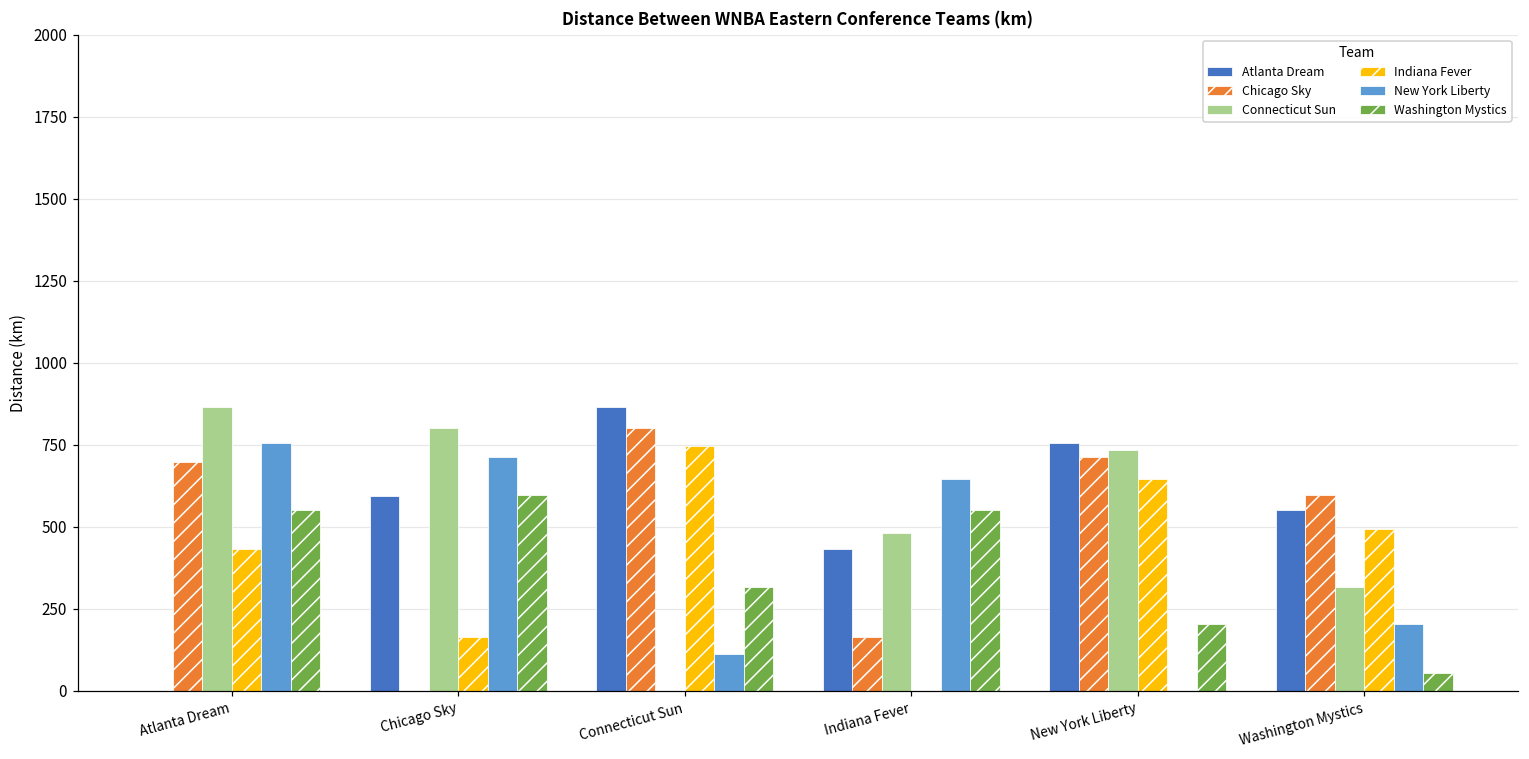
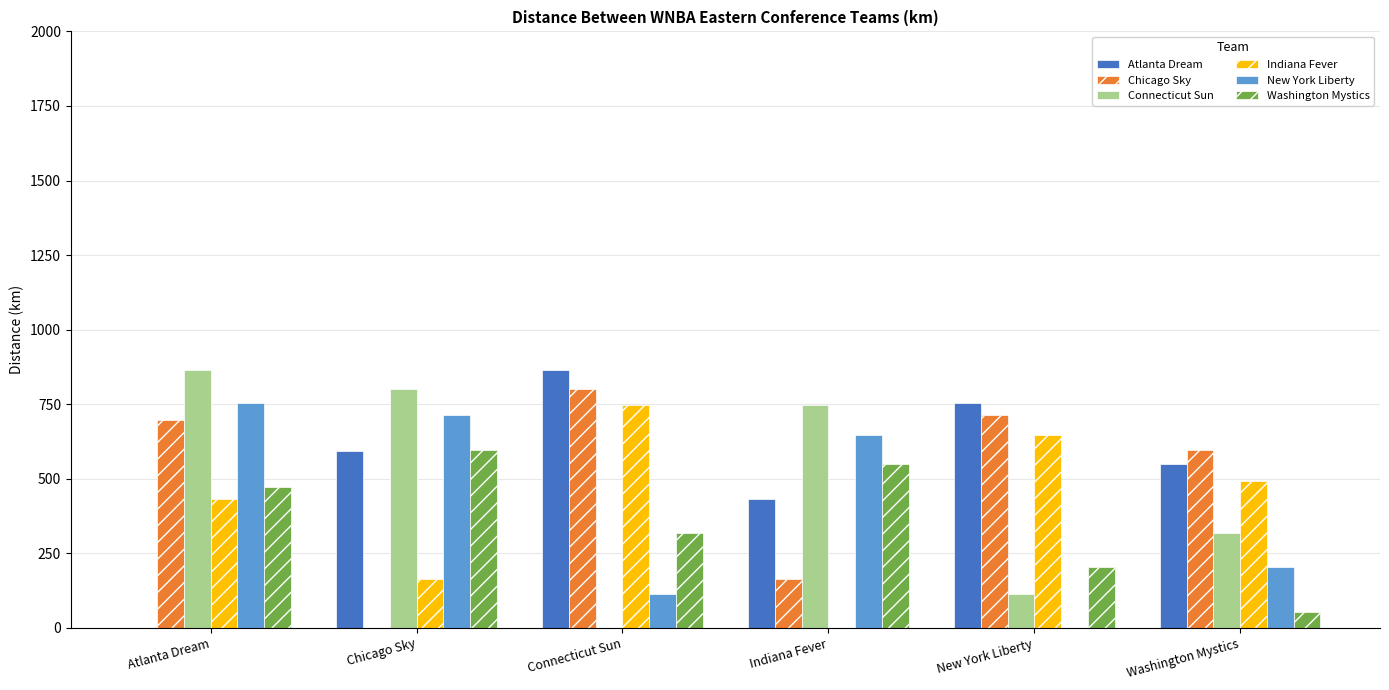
Washington Mystics, Atlanta Dream: 550 -> 470
Connecticut Sun, Indiana Fever: 480 -> 750
Connecticut Sun, New York Liberty: 730 -> 110
